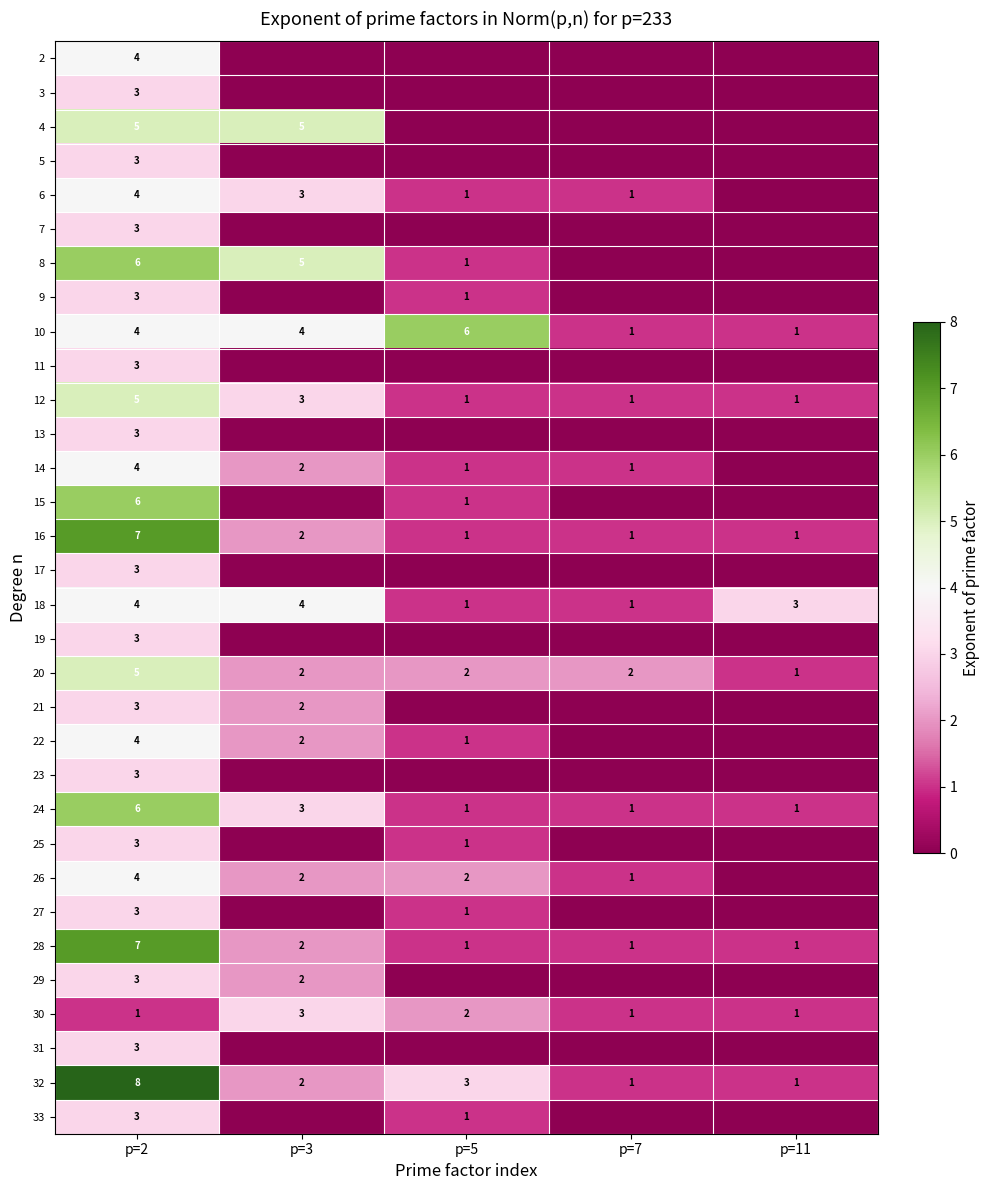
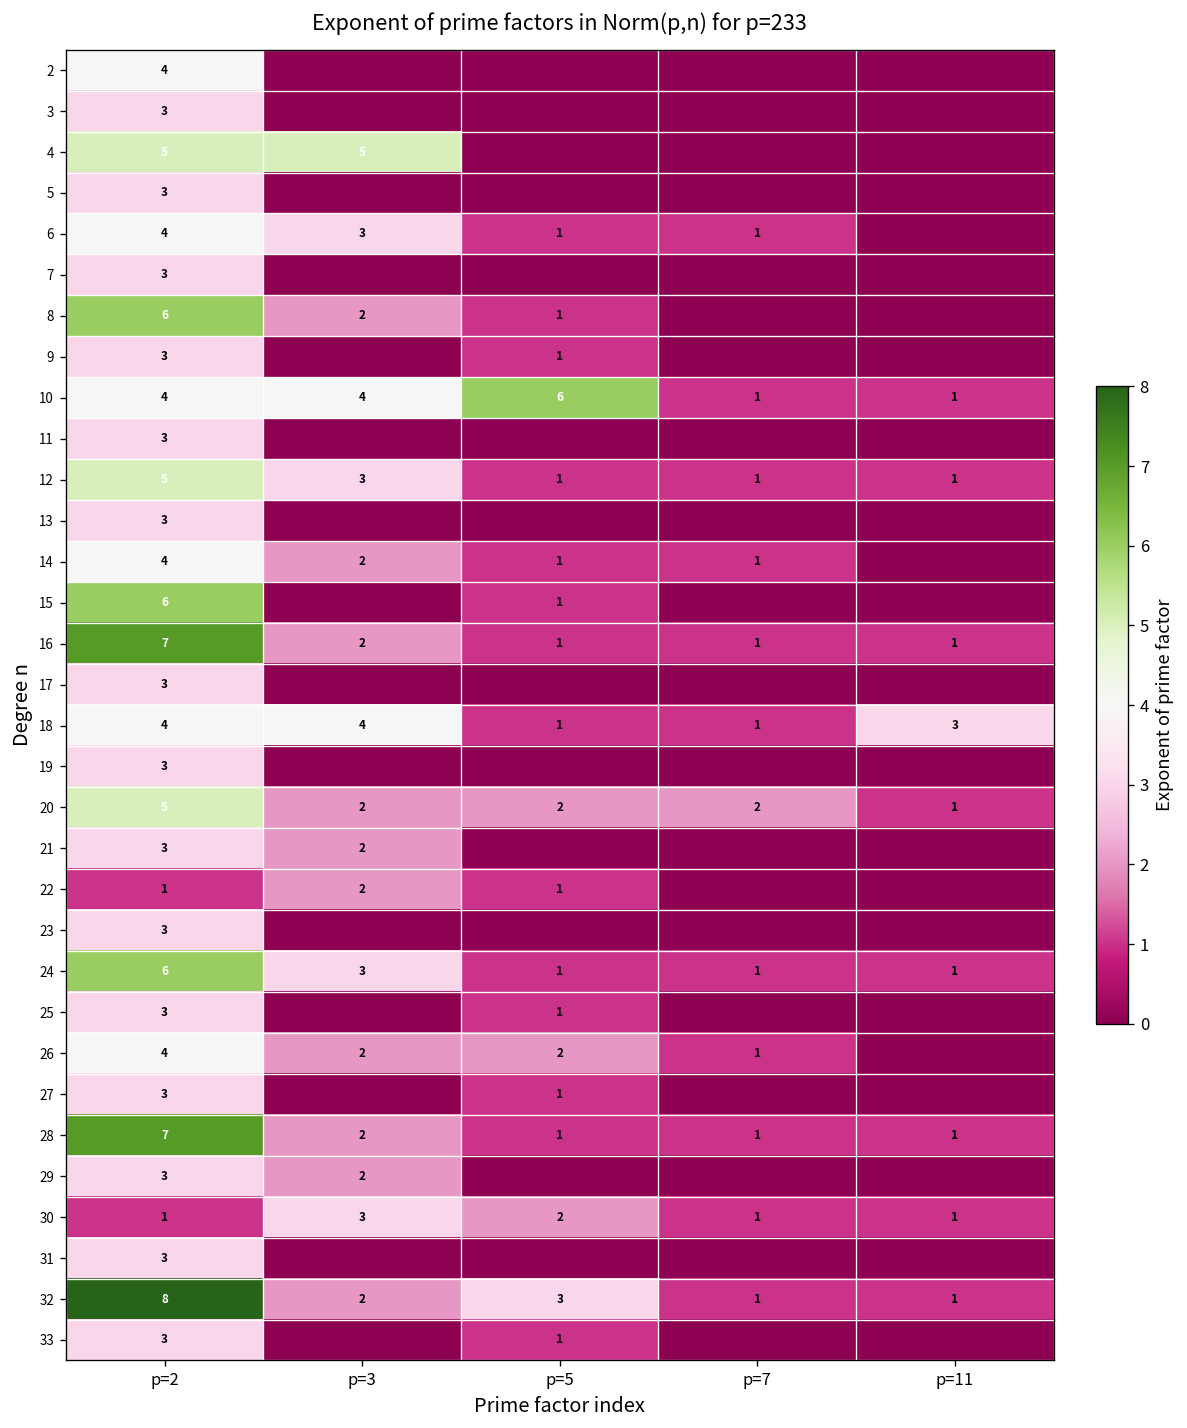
8, p=3: 5 -> 2
22, p=2: 4 -> 1
